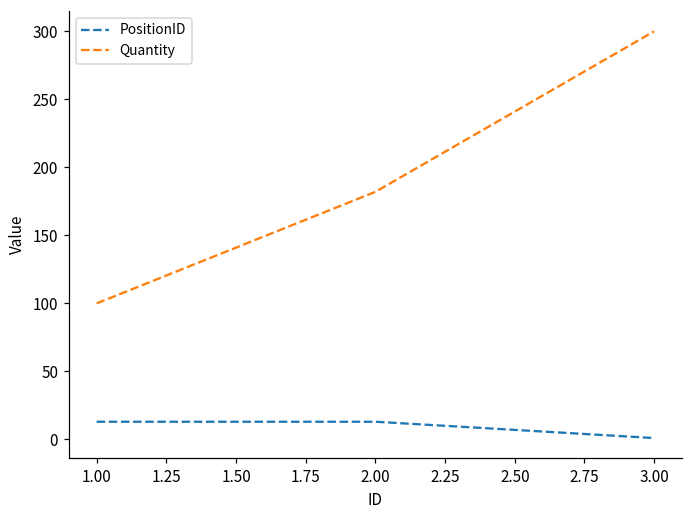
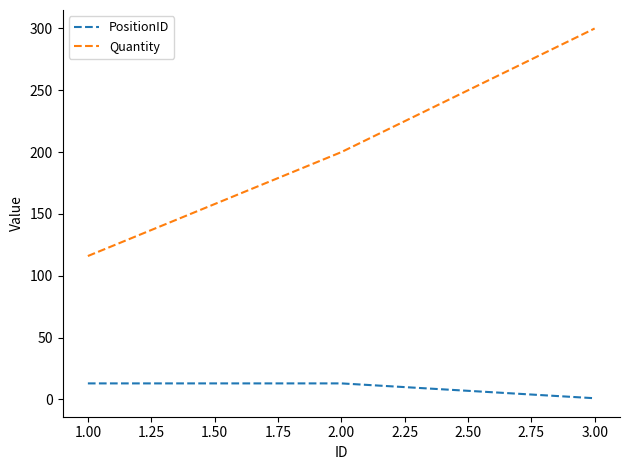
Quantity, 1.00: 100 -> 116
Quantity, 2.00: 182 -> 200
